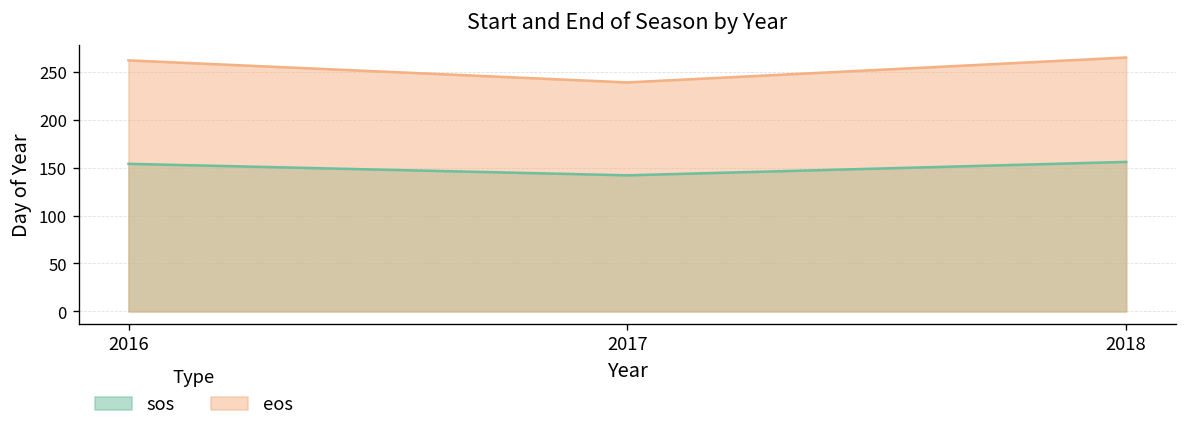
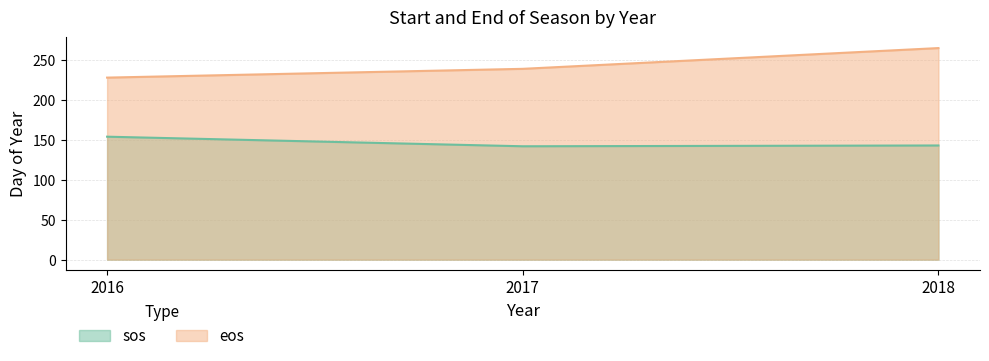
eos, 2016: 260 -> 230
sos, 2018: 160 -> 140
